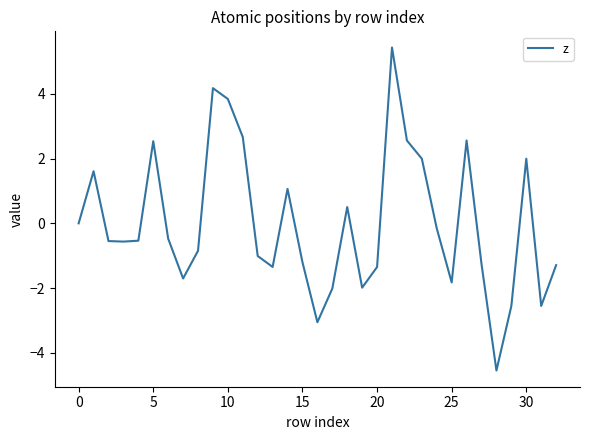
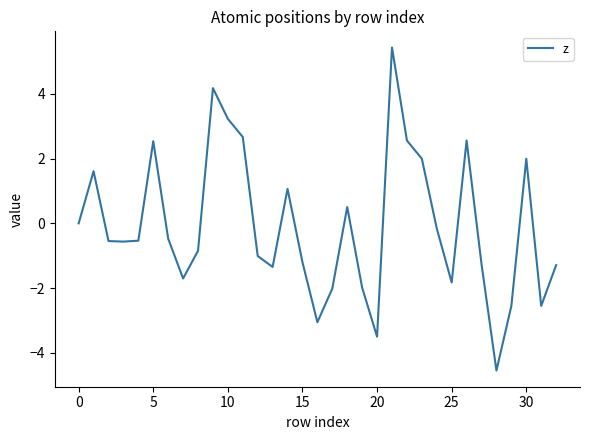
10: 3.8 -> 3.2
20: -1.3 -> -3.5
